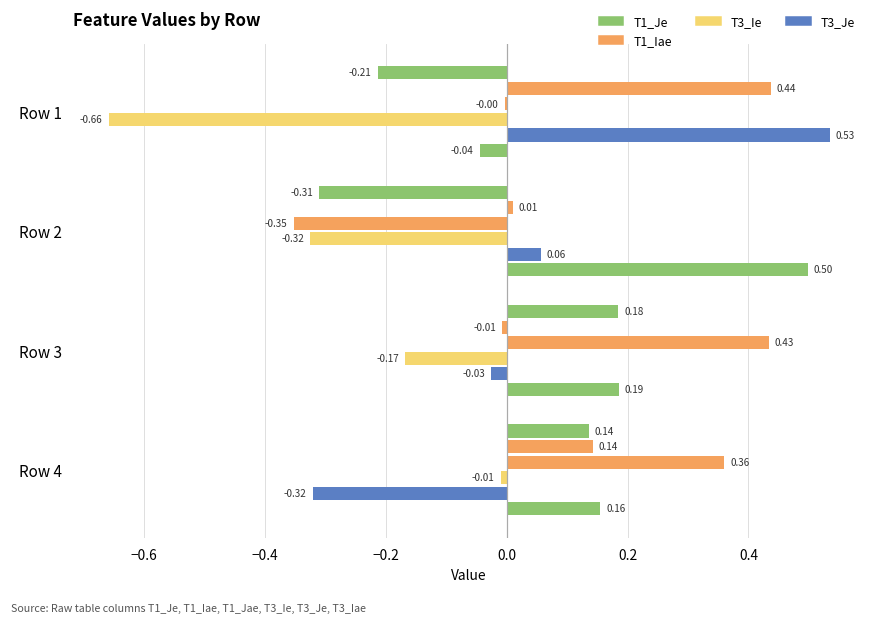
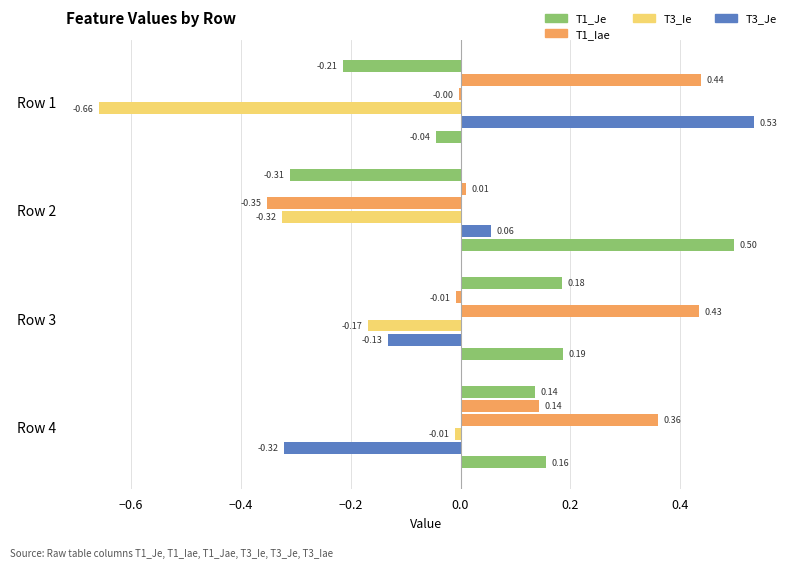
T3_Je, Row 3: -0.03 -> -0.13
